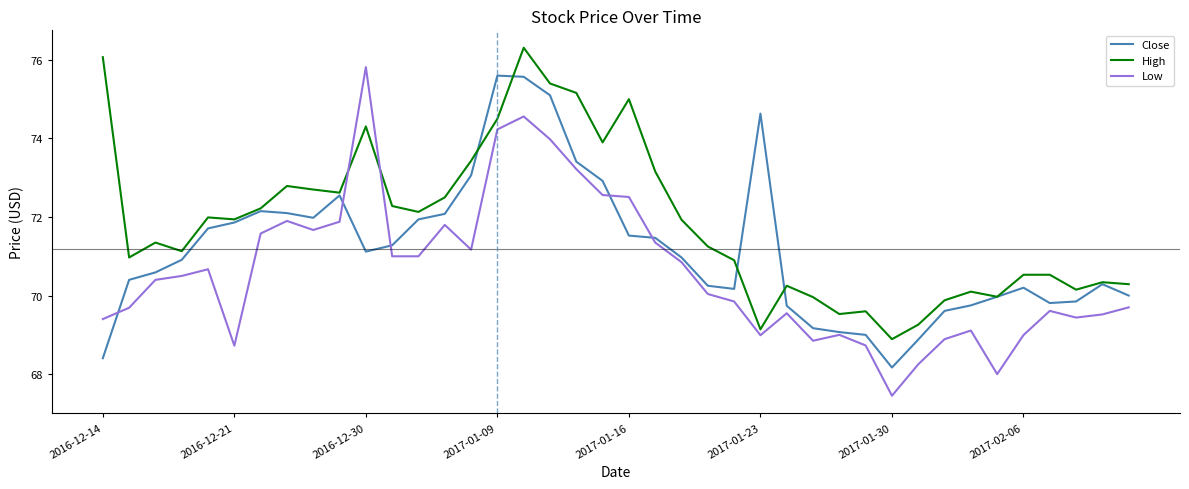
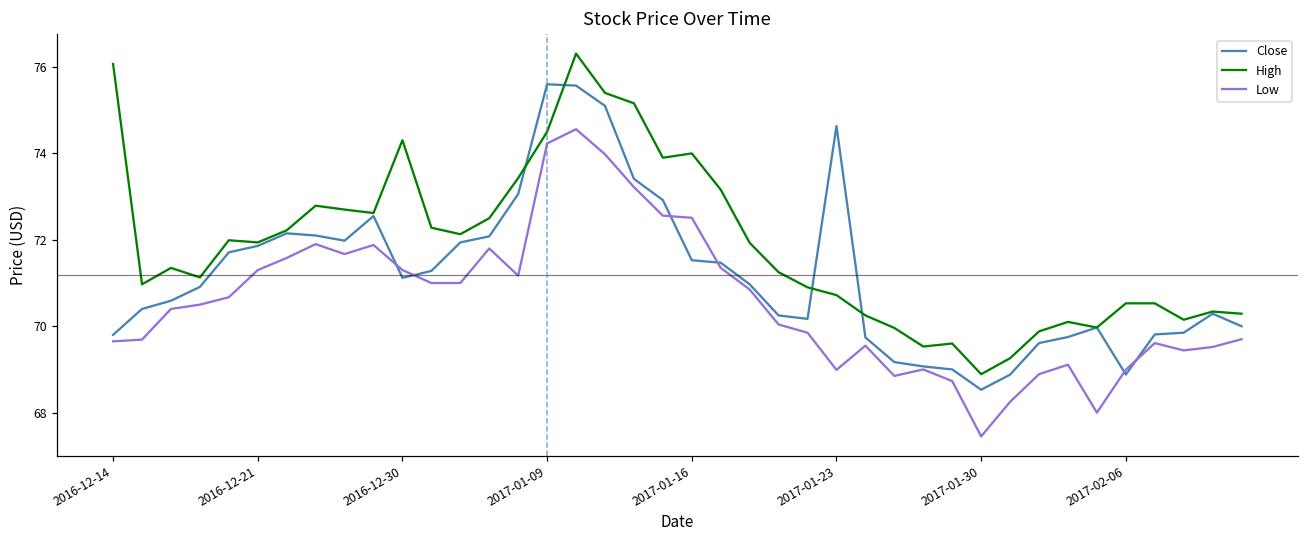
Close, 2016-12-14: 68.4 -> 69.8
Low, 2016-12-14: 69.4 -> 69.7
Low, 2016-12-21: 68.7 -> 71.3
Low, 2016-12-30: 75.8 -> 71.3
High, 2017-01-16: 75 -> 74
High, 2017-01-23: 69.1 -> 70.7
Close, 2017-01-30: 68.2 -> 68.5
Close, 2017-02-06: 70.2 -> 68.9
